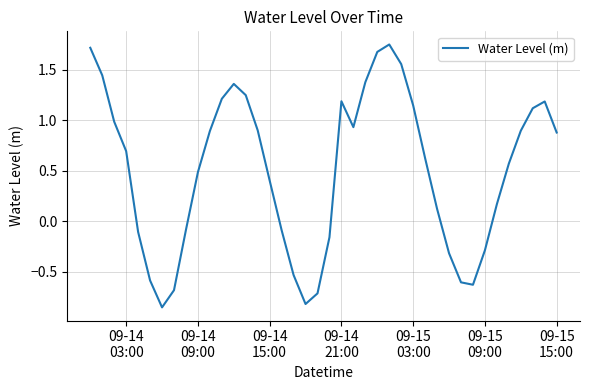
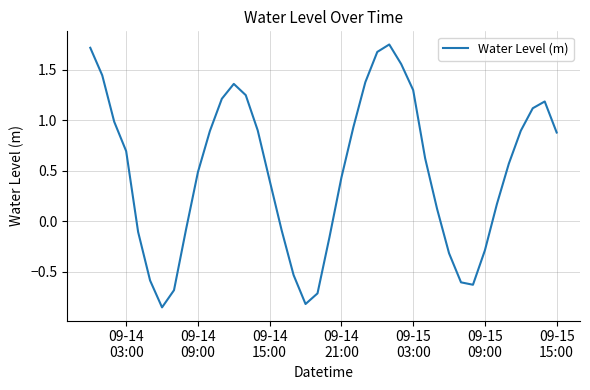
09-14 21:00: 1.19 -> 0.43
09-15 03:00: 1.15 -> 1.30
